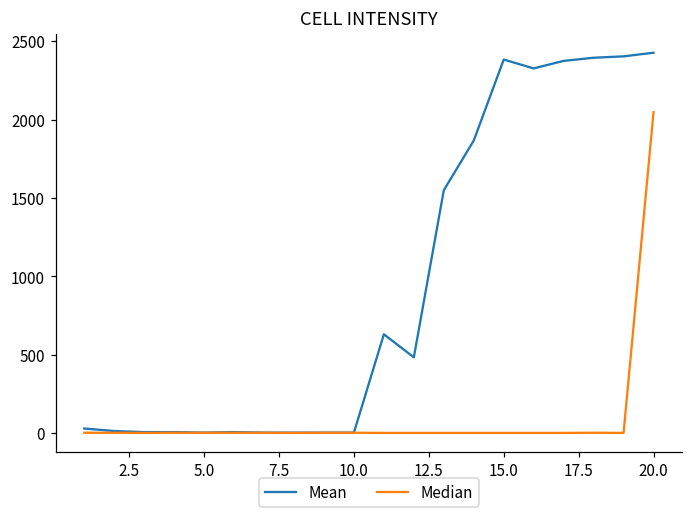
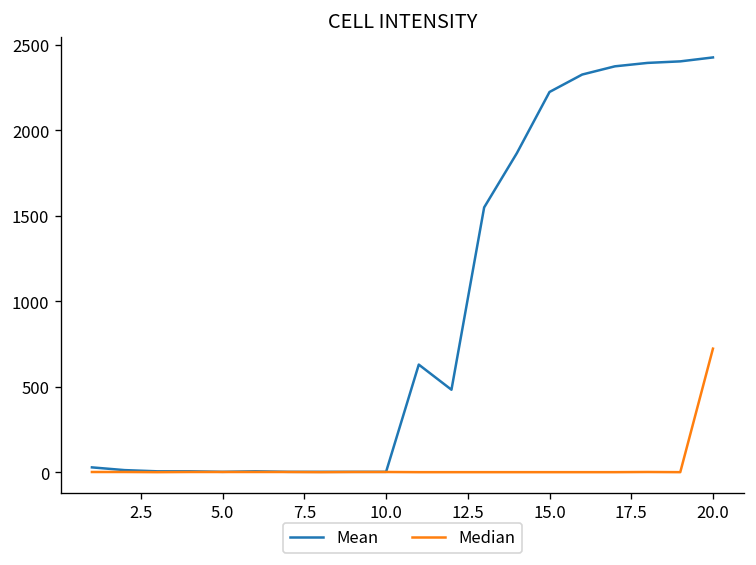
Mean, 15.0: 2380 -> 2220
Median, 20.0: 2050 -> 720
